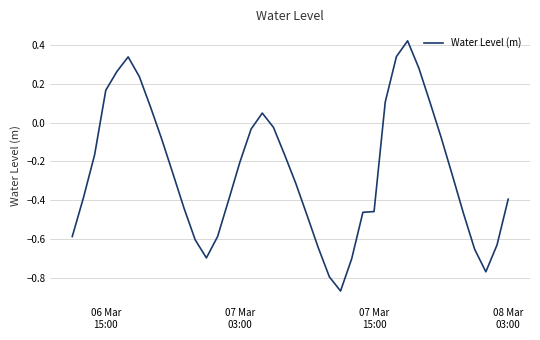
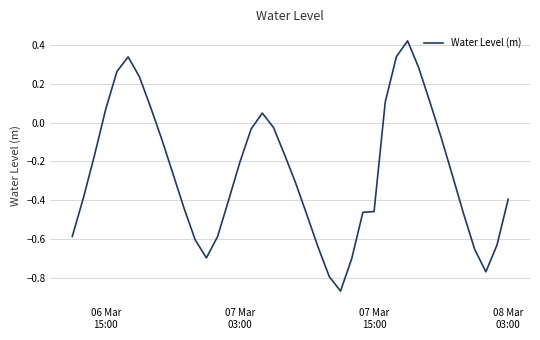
06 Mar 15:00: 0.17 -> 0.07
